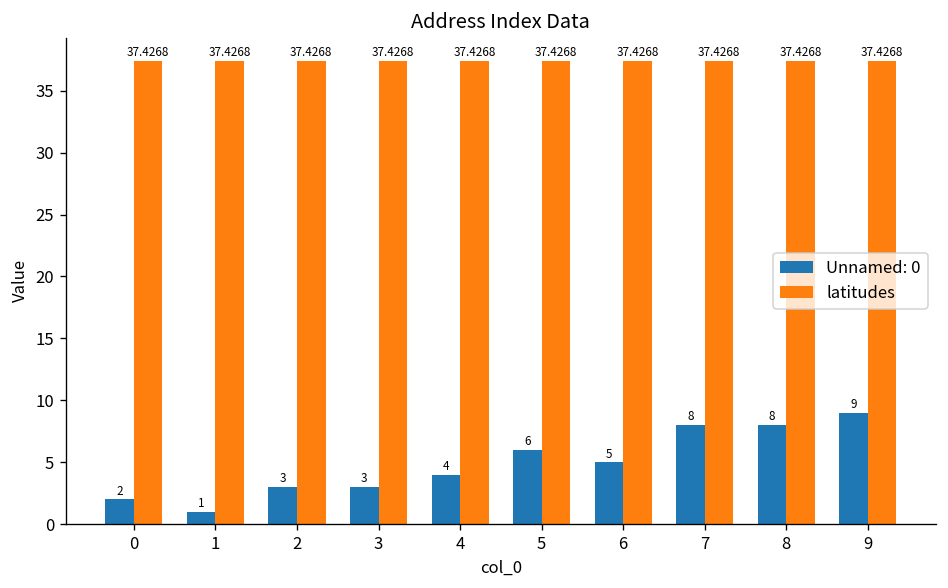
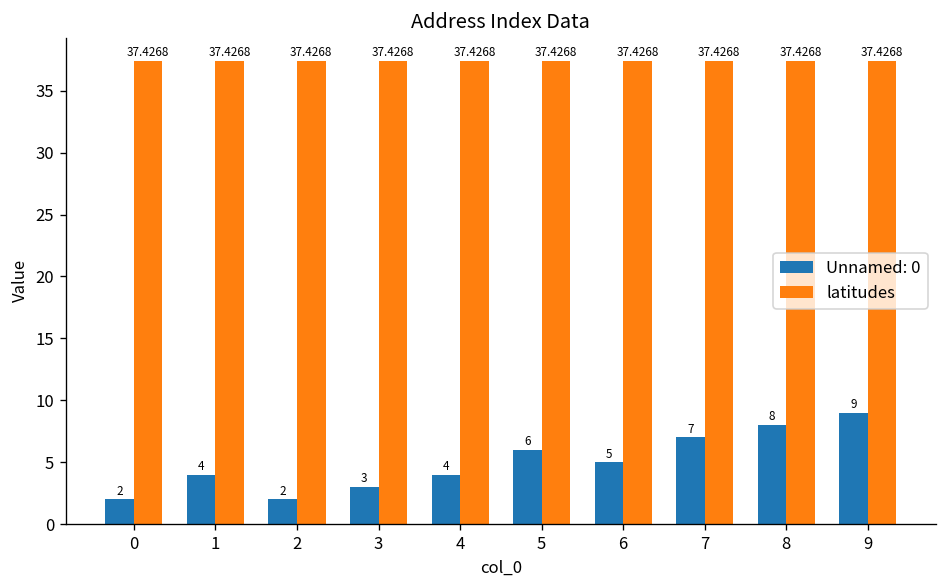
Unnamed: 0, 1: 1 -> 4
Unnamed: 0, 2: 3 -> 2
Unnamed: 0, 7: 8 -> 7
